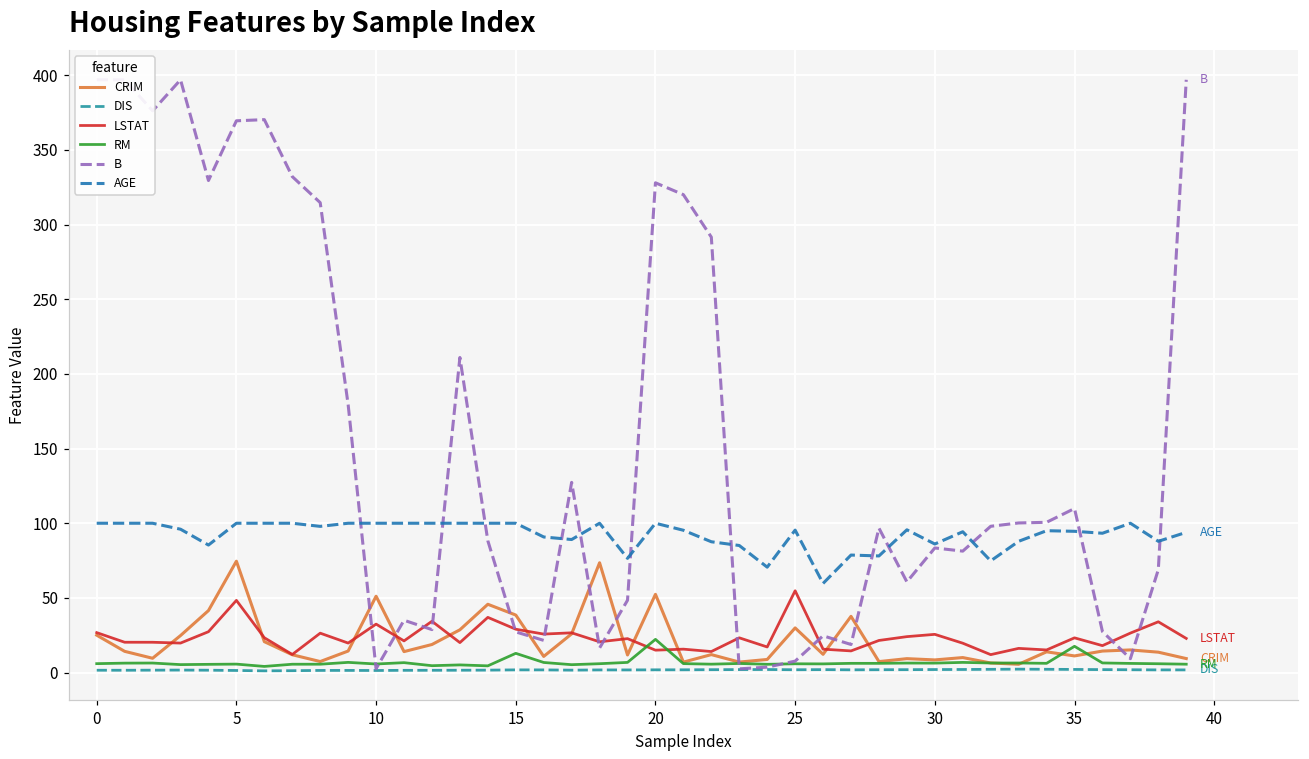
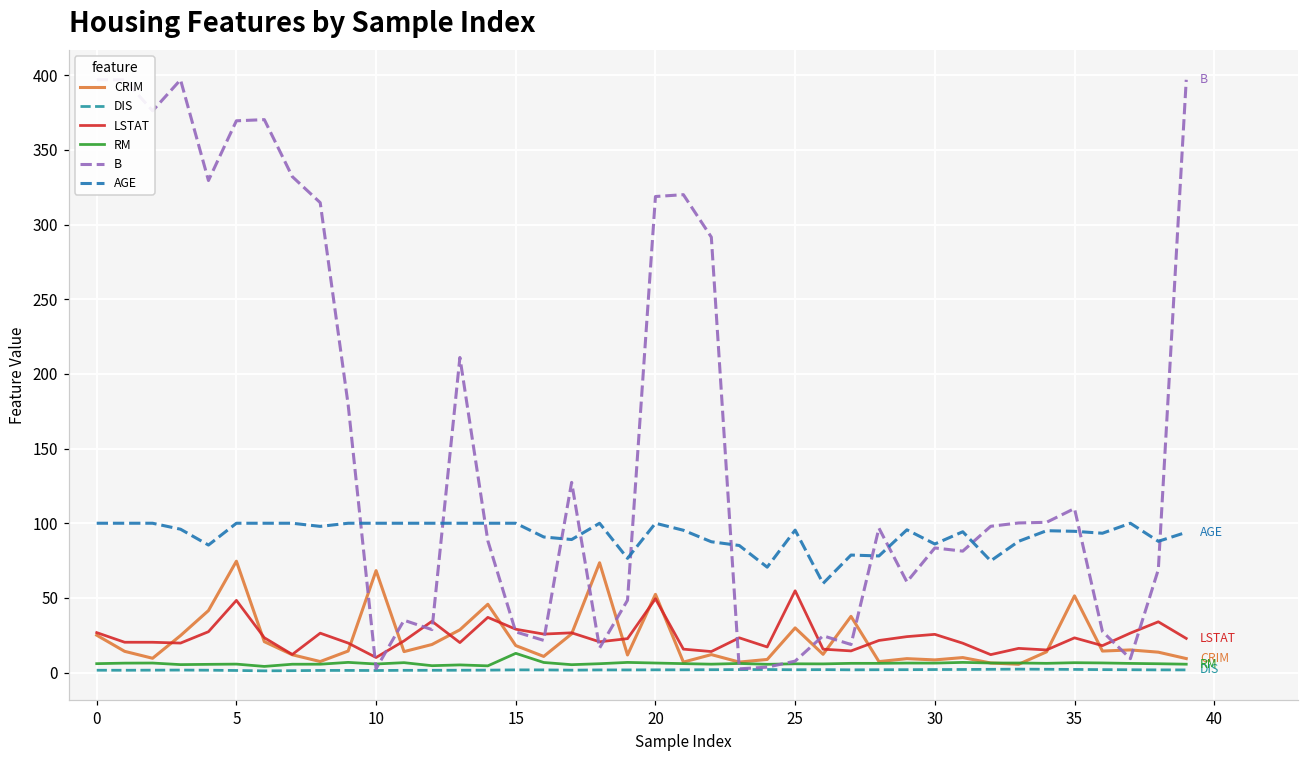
CRIM, 10: 51 -> 68
LSTAT, 10: 32 -> 10
CRIM, 15: 39 -> 18
LSTAT, 20: 15 -> 49
RM, 20: 22 -> 6
B, 20: 328 -> 319
CRIM, 35: 11 -> 51
RM, 35: 18 -> 7
